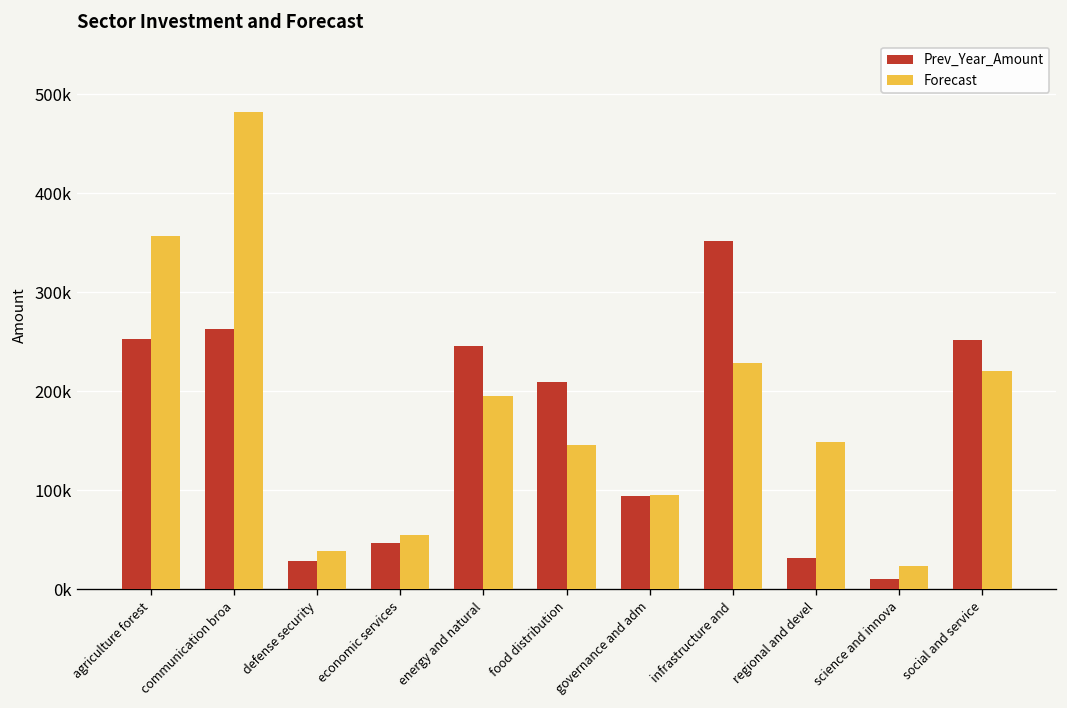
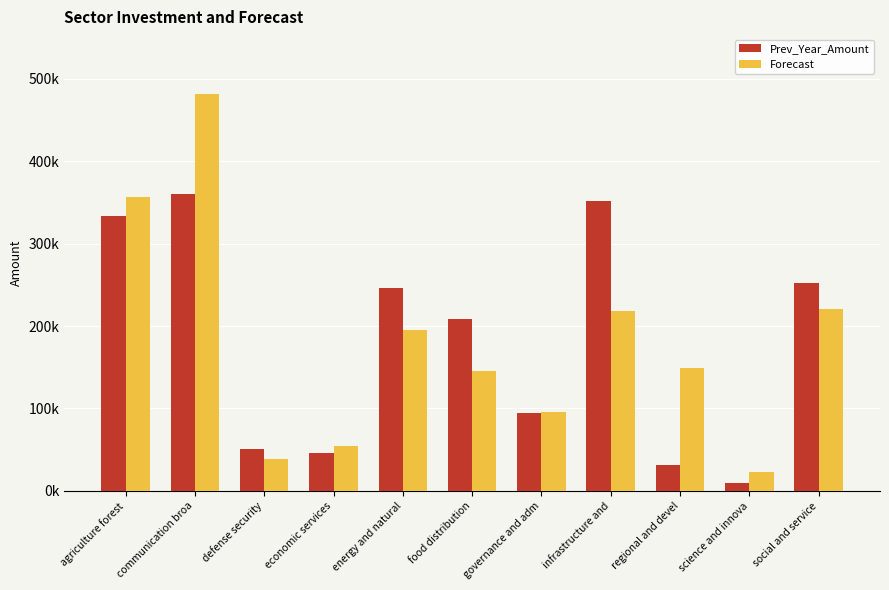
Prev_Year_Amount, agriculture forest: 250000 -> 330000
Prev_Year_Amount, communication broa: 260000 -> 360000
Prev_Year_Amount, defense security: 30000 -> 50000
Forecast, infrastructure and: 230000 -> 220000
